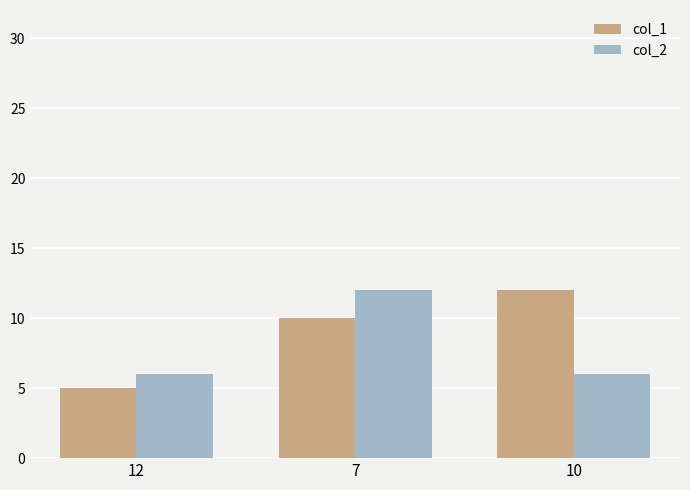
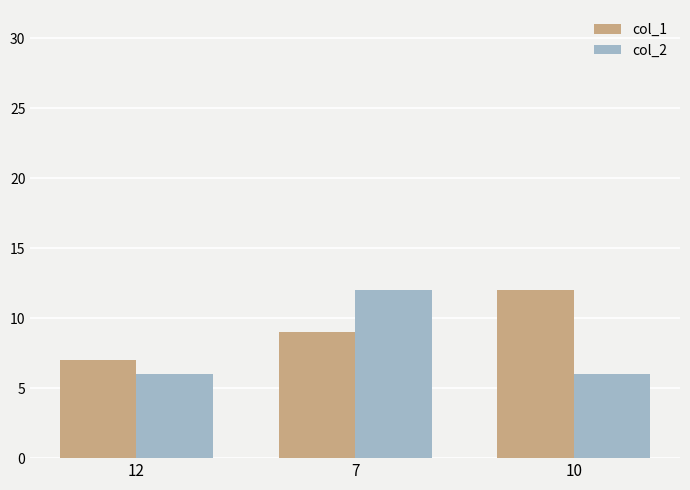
col_1, 12: 5 -> 7
col_1, 7: 10 -> 9
